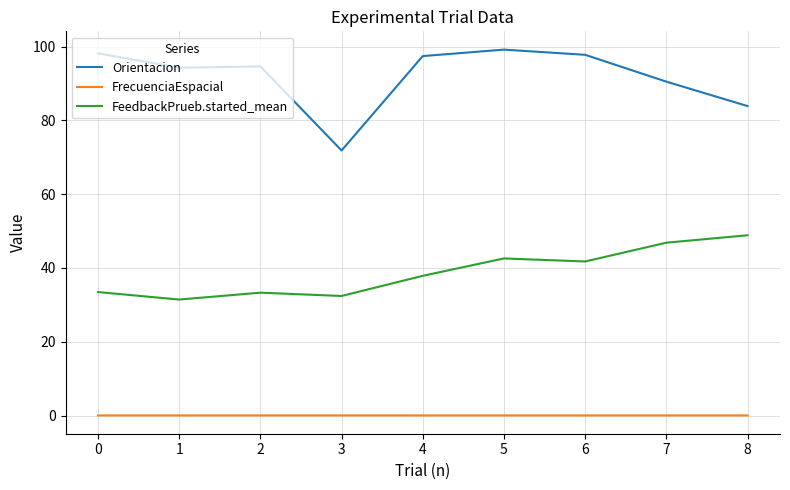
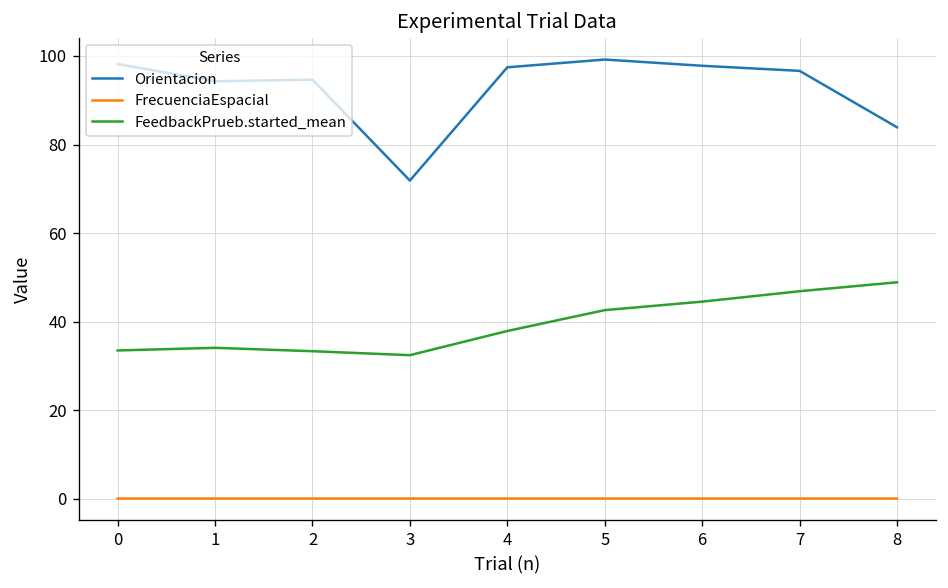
FeedbackPrueb.started_mean, 1: 31 -> 34
FeedbackPrueb.started_mean, 6: 42 -> 45
Orientacion, 7: 91 -> 97
